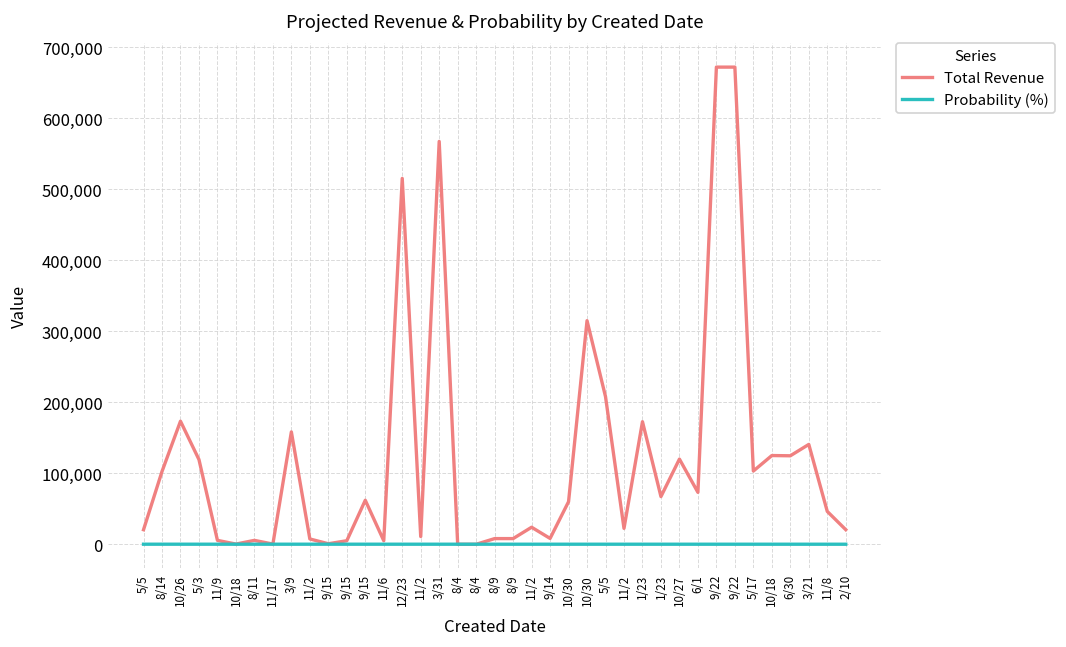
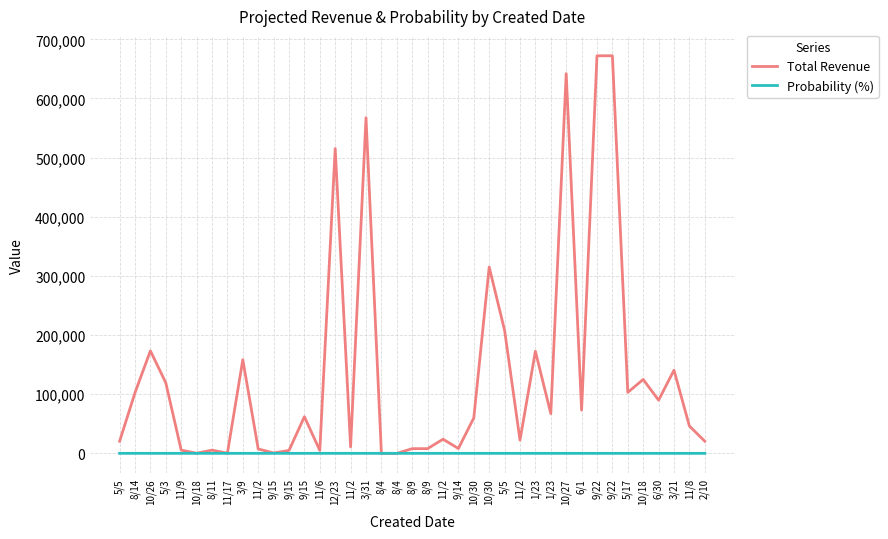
Total Revenue, 10/27: 120,000 -> 640,000
Total Revenue, 6/30: 120,000 -> 90,000
